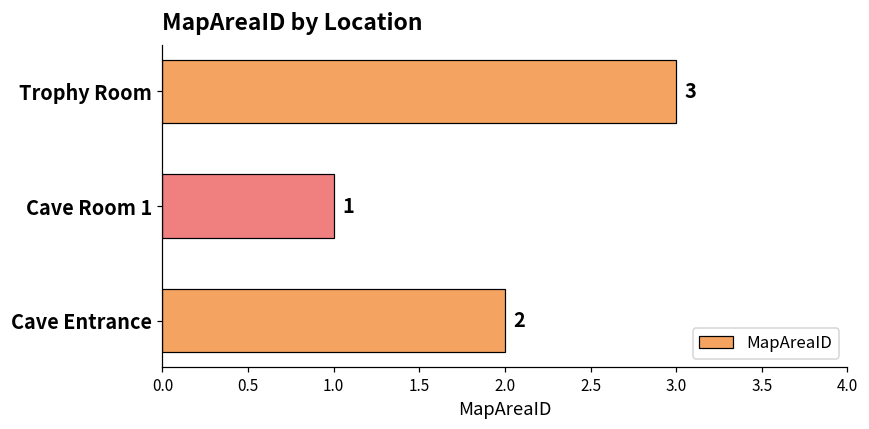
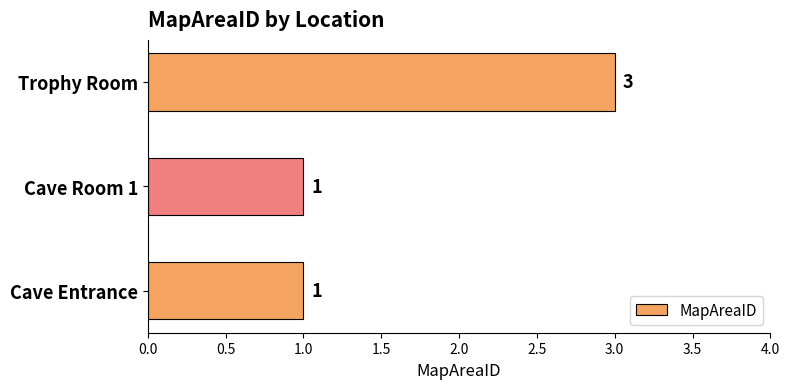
Cave Entrance: 2 -> 1
